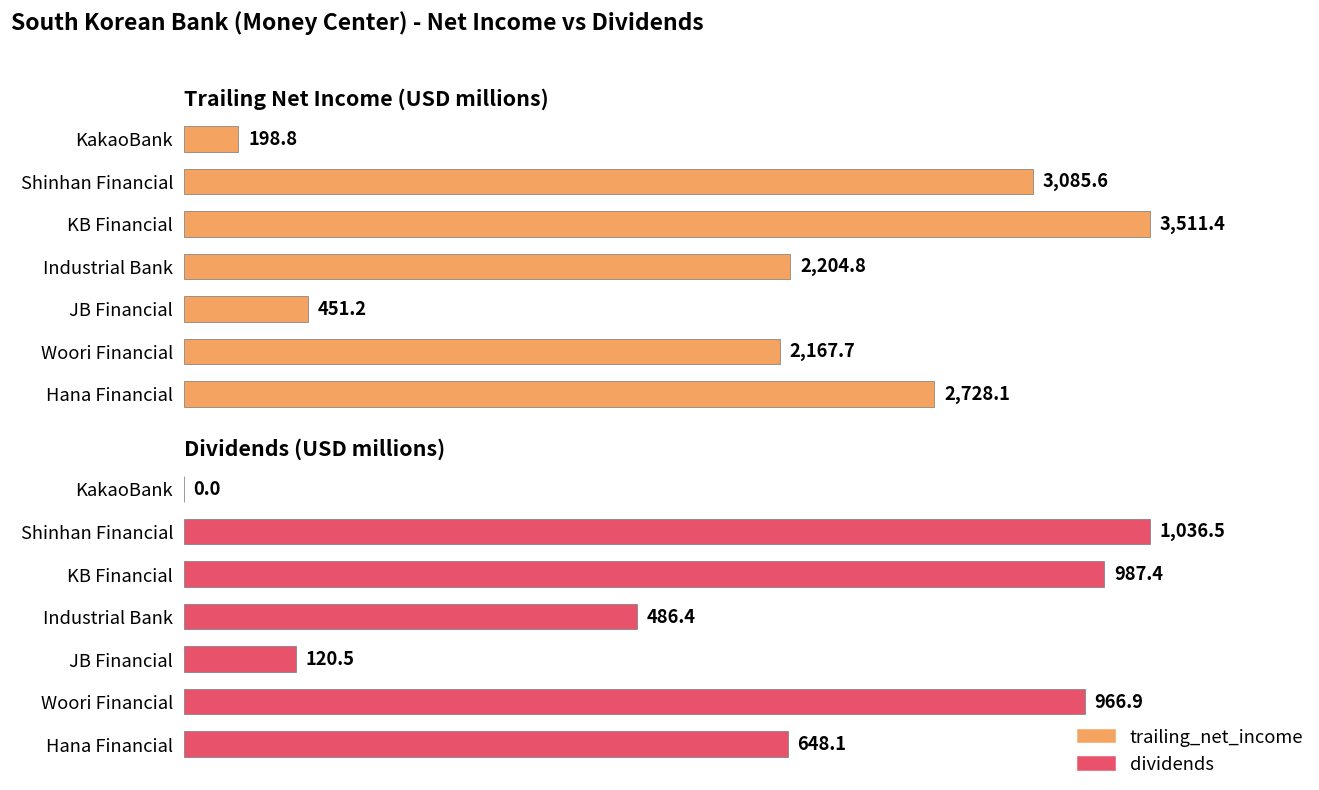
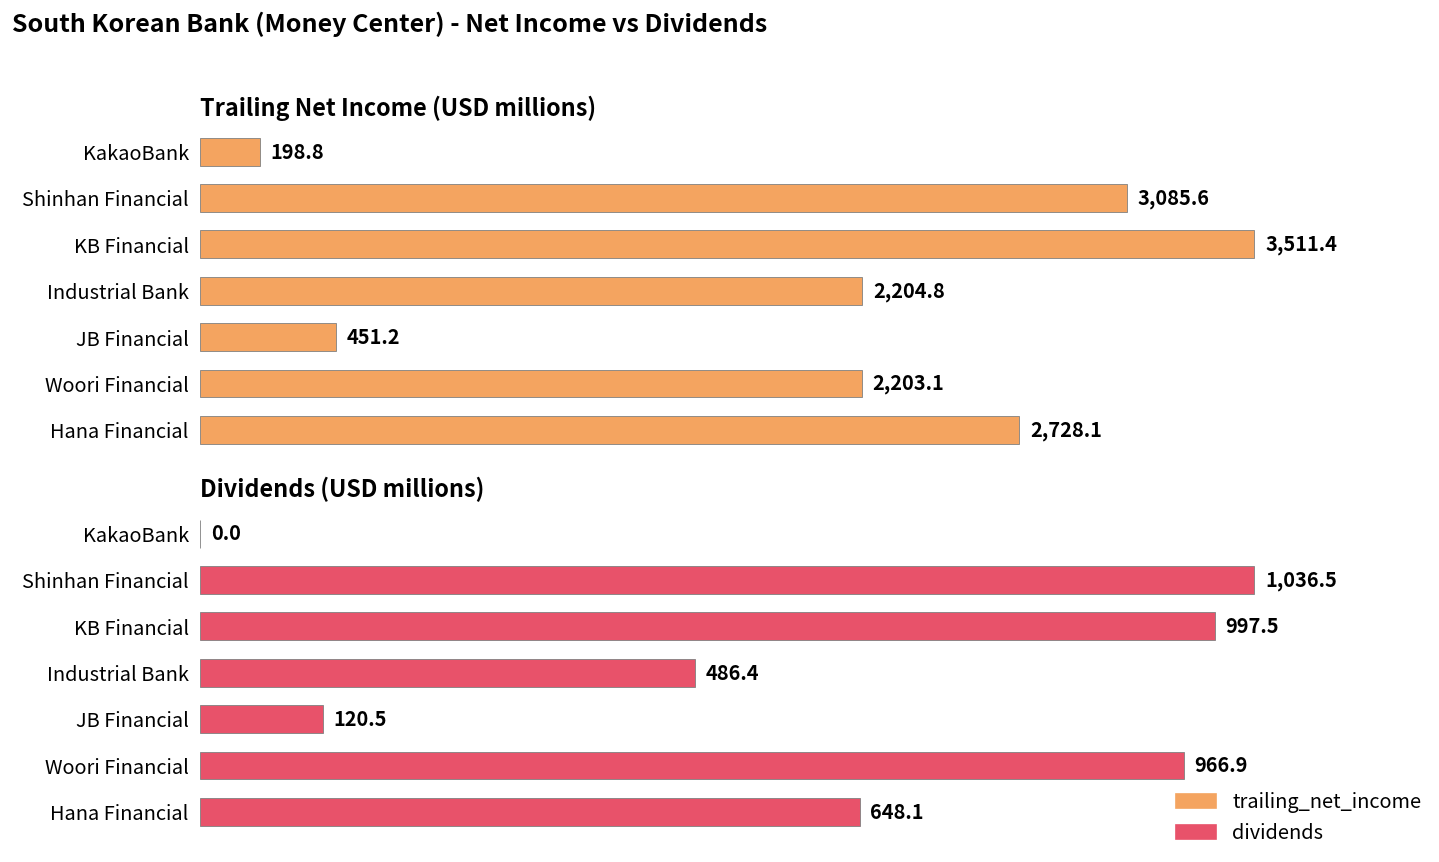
Trailing Net Income (USD millions), Woori Financial: 2,167.7 -> 2,203.1
Dividends (USD millions), KB Financial: 987.4 -> 997.5
